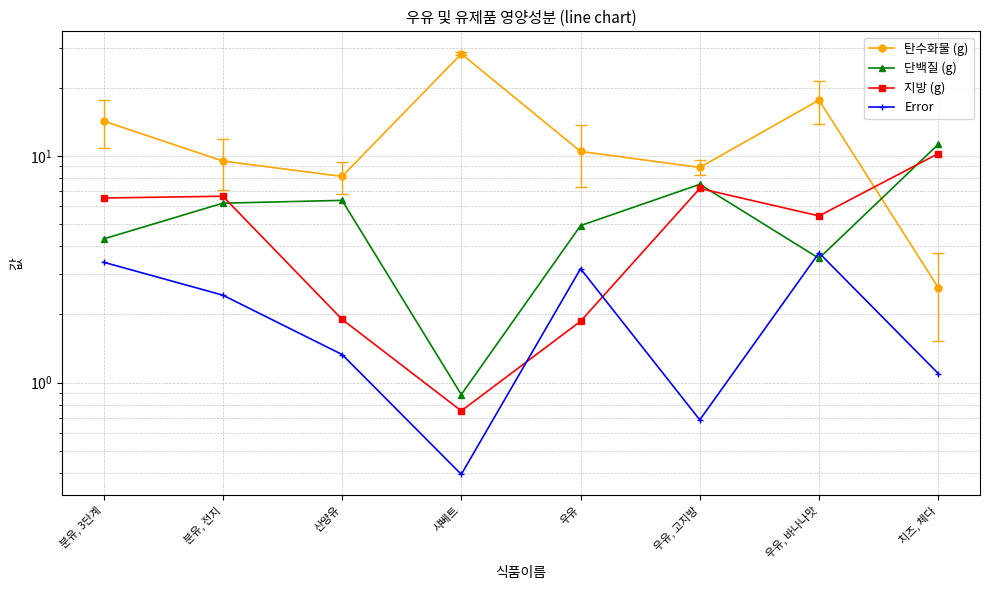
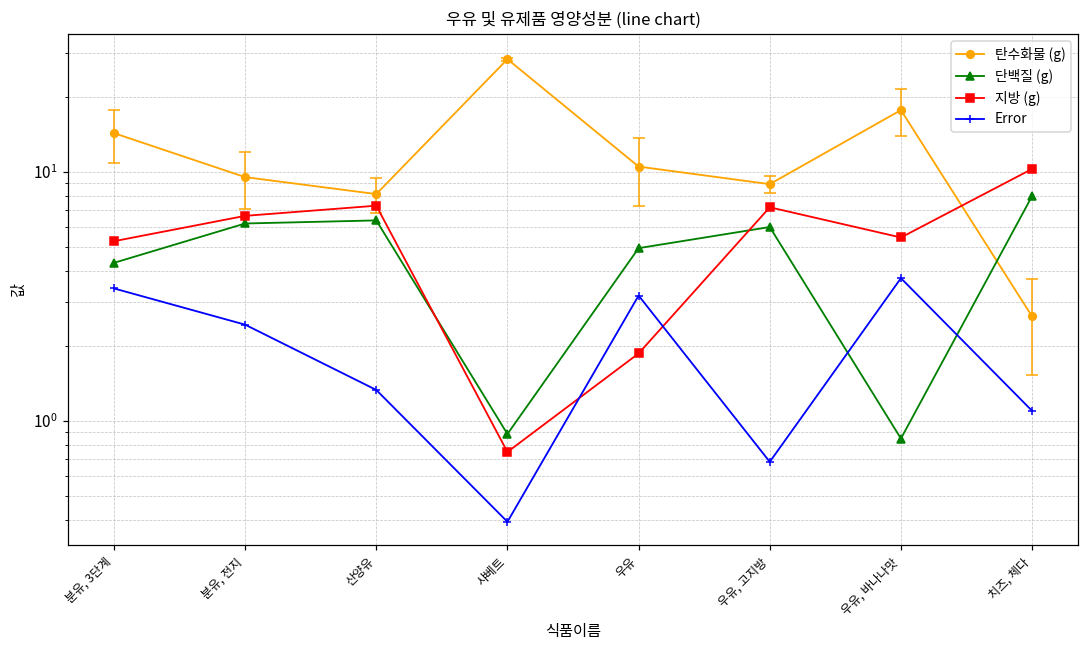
지방 (g), 분유, 3단계: 6.5 -> 5.3
지방 (g), 산양유: 1.9 -> 7.3
단백질 (g), 우유, 고지방: 7.5 -> 6.0
단백질 (g), 우유, 바나나맛: 3.5 -> 0.85
단백질 (g), 치즈, 체다: 11 -> 8.0
